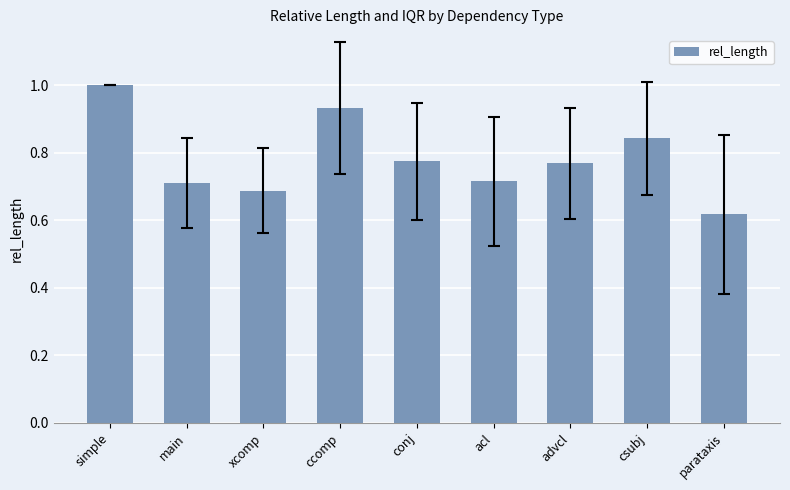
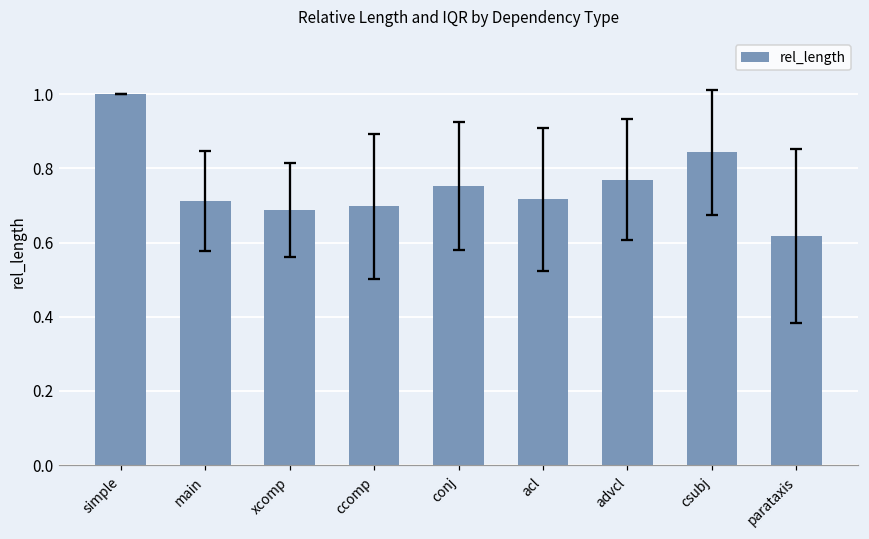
rel_length, ccomp: 0.93 -> 0.70
rel_length, conj: 0.78 -> 0.75
